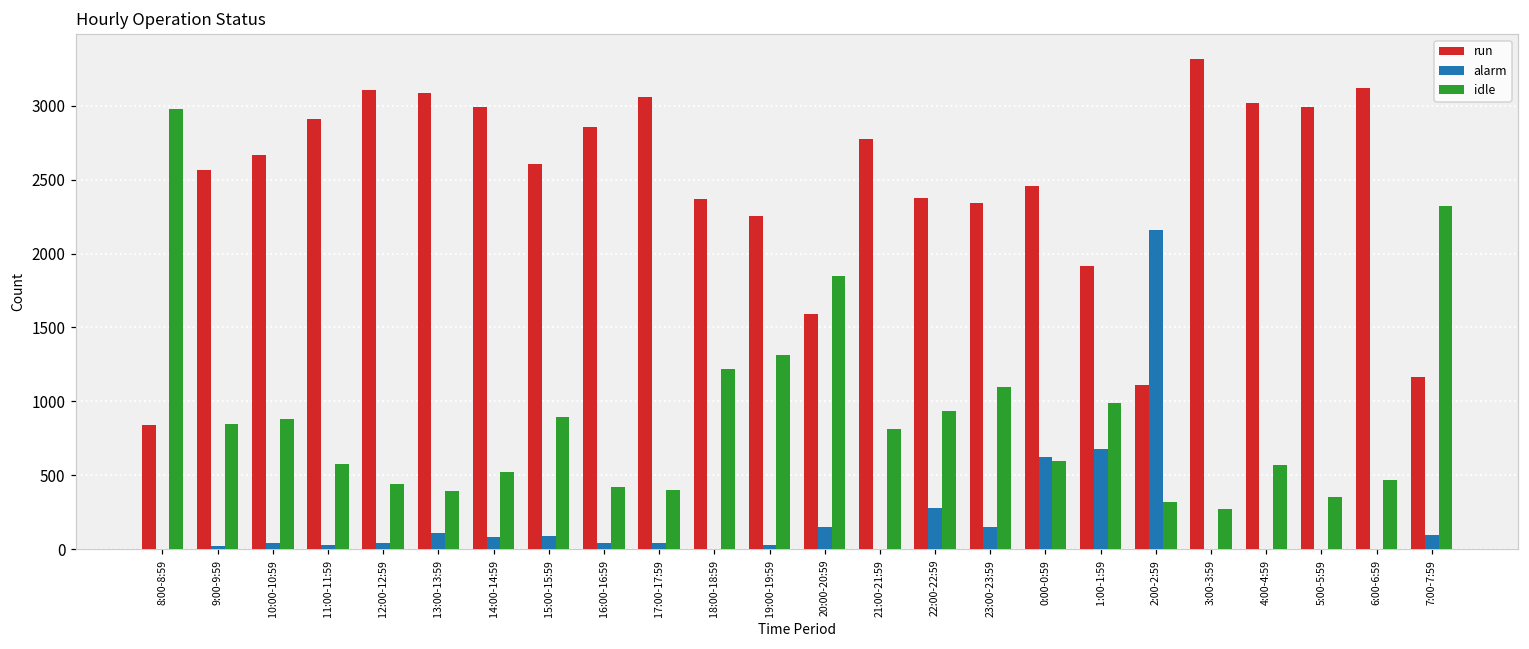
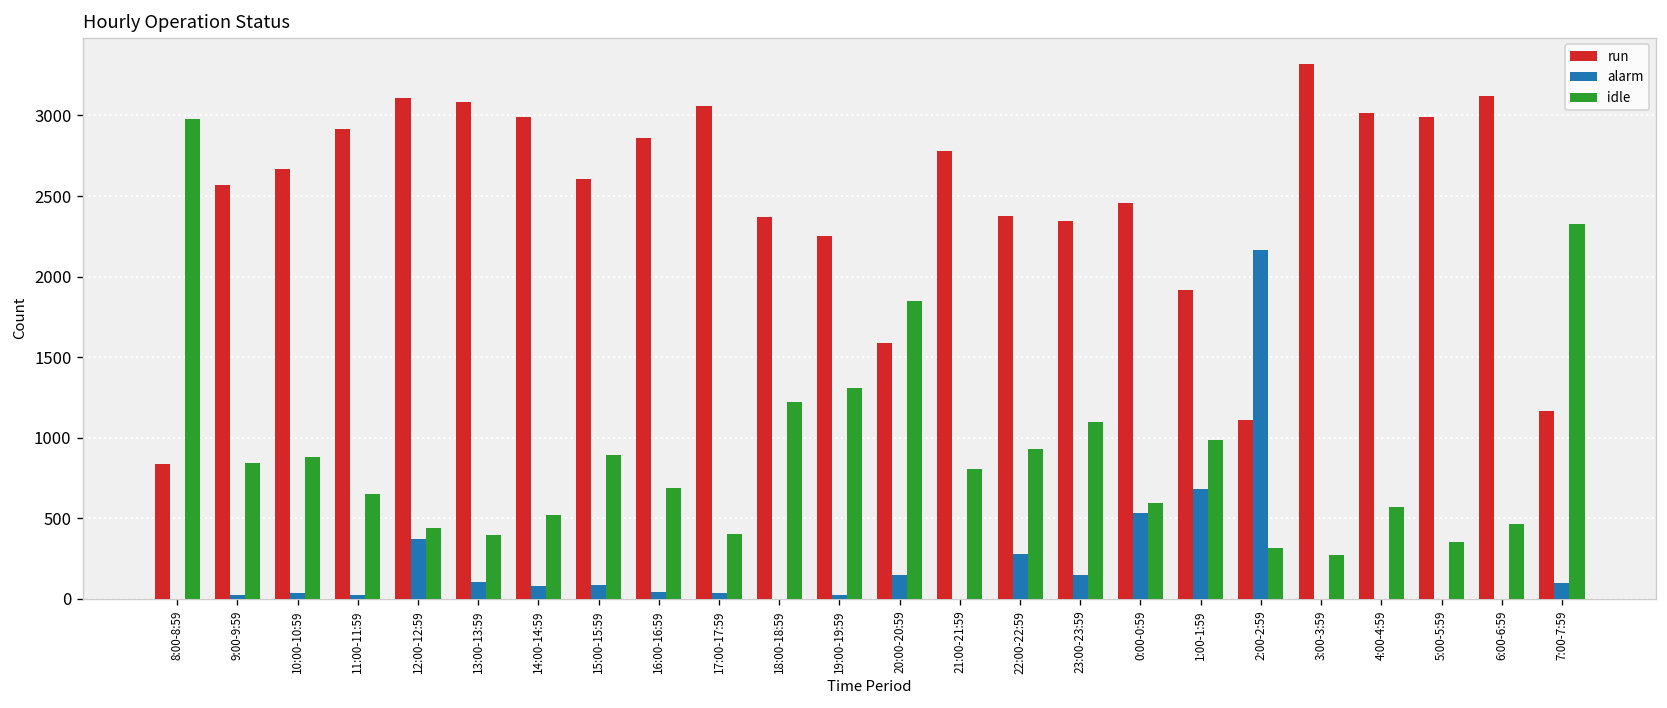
idle, 11:00-11:59: 580 -> 650
alarm, 12:00-12:59: 40 -> 370
idle, 16:00-16:59: 420 -> 690
alarm, 0:00-0:59: 620 -> 540
